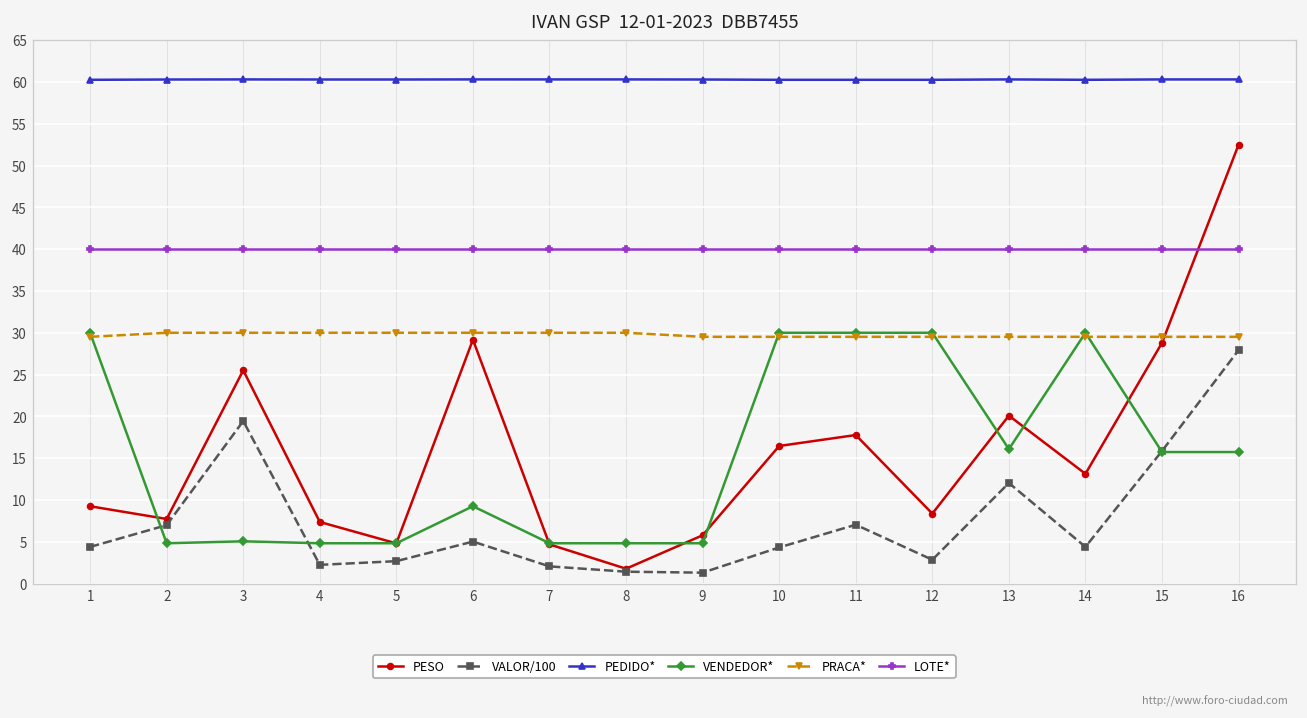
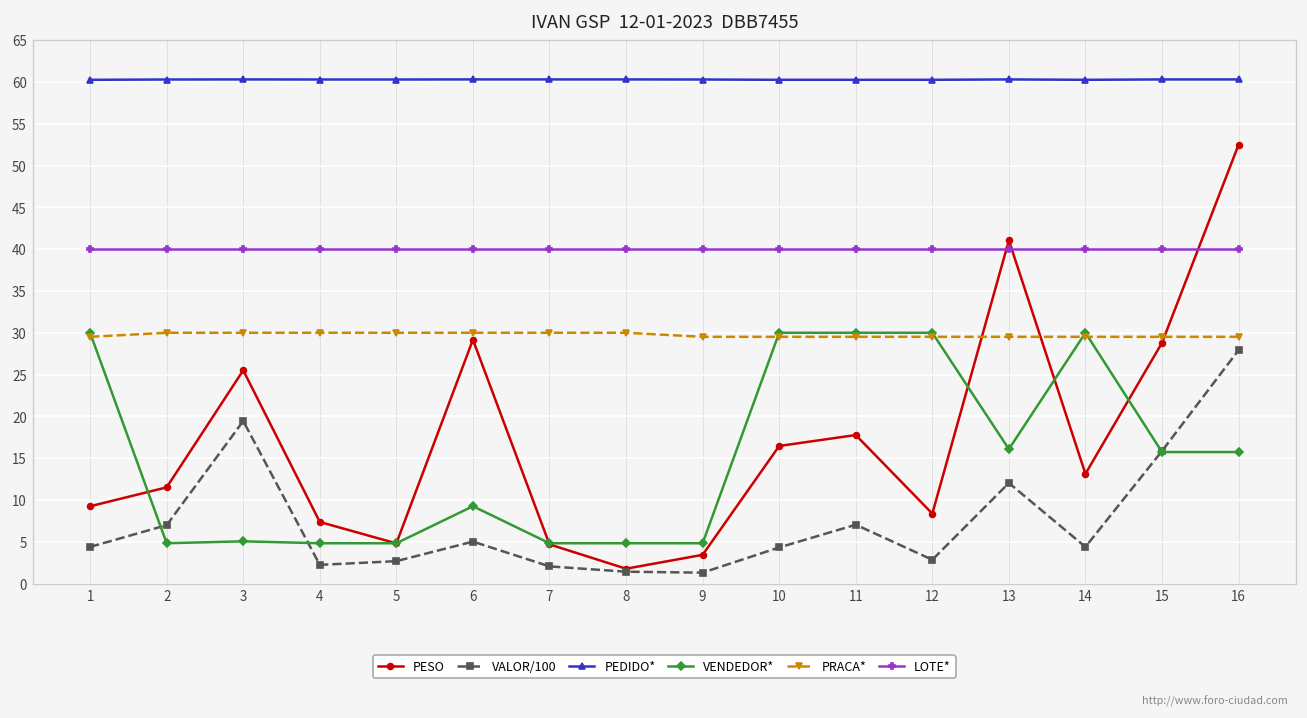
PESO, 2: 8 -> 12
PESO, 9: 6 -> 3
PESO, 13: 20 -> 41
